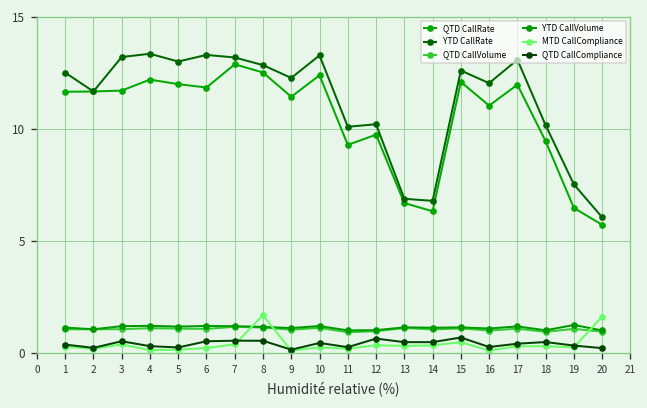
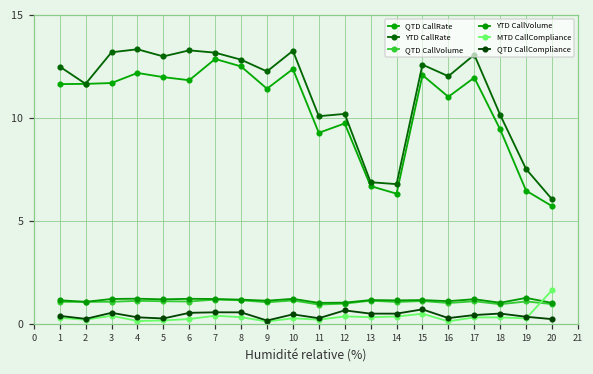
MTD CallCompliance, 8: 1.7 -> 0.3
